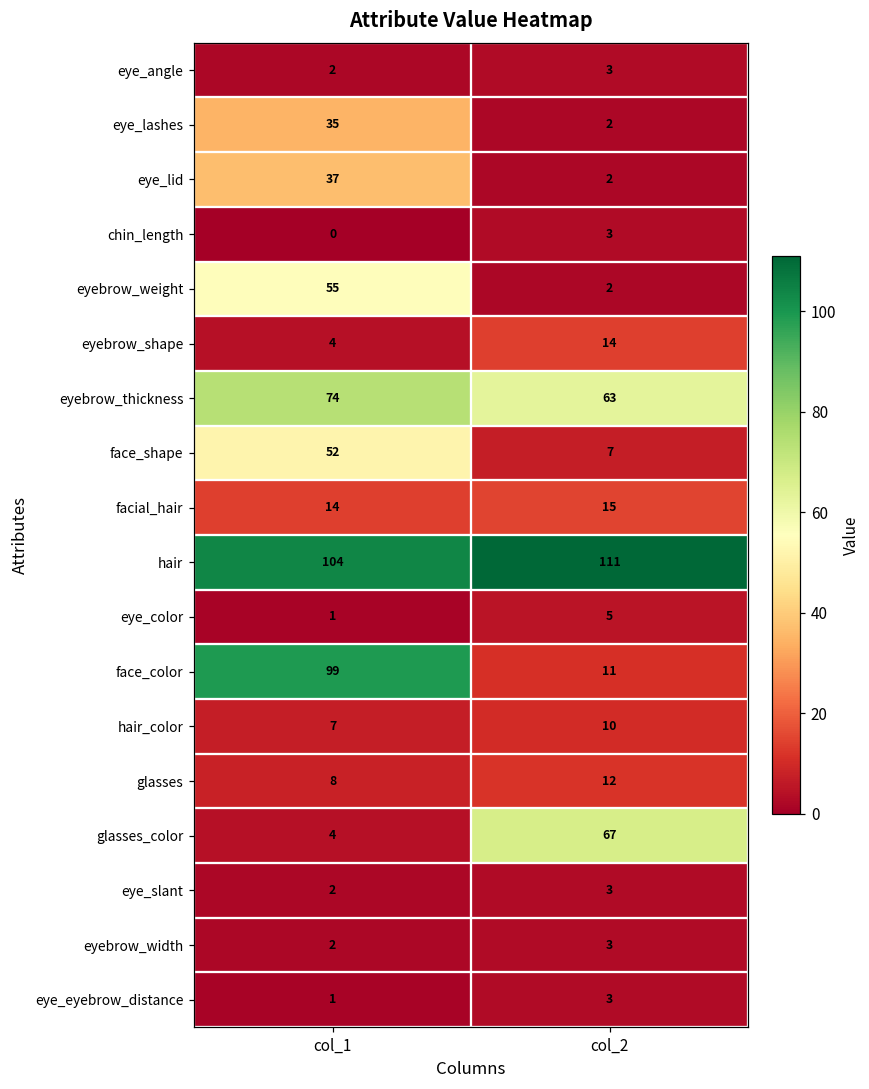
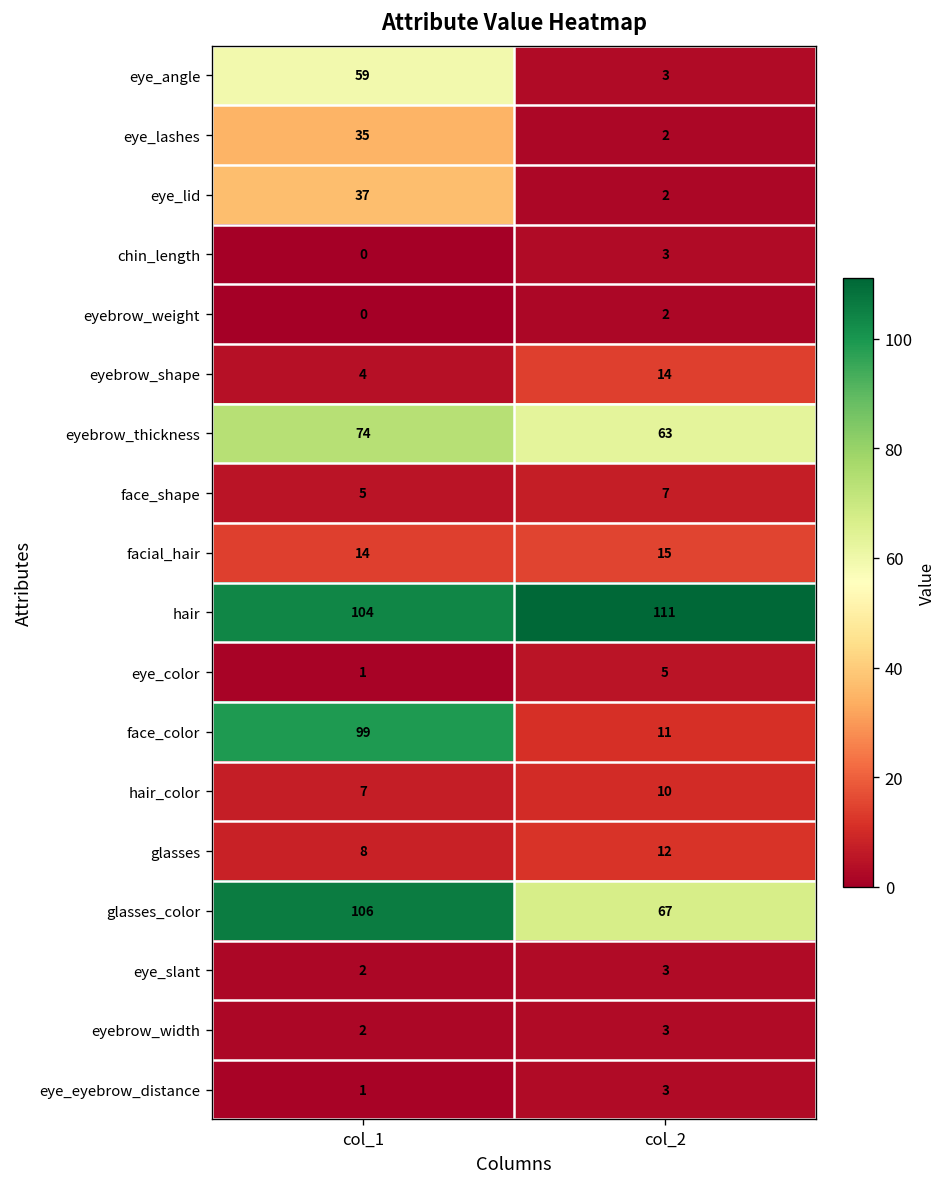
eye_angle, col_1: 2 -> 59
eyebrow_weight, col_1: 55 -> 0
face_shape, col_1: 52 -> 5
glasses_color, col_1: 4 -> 106
